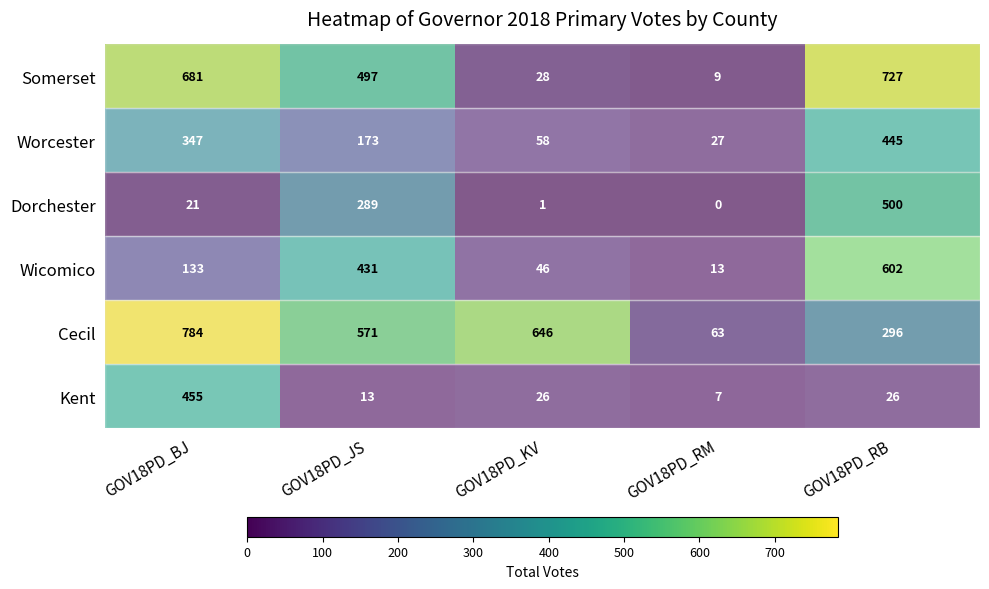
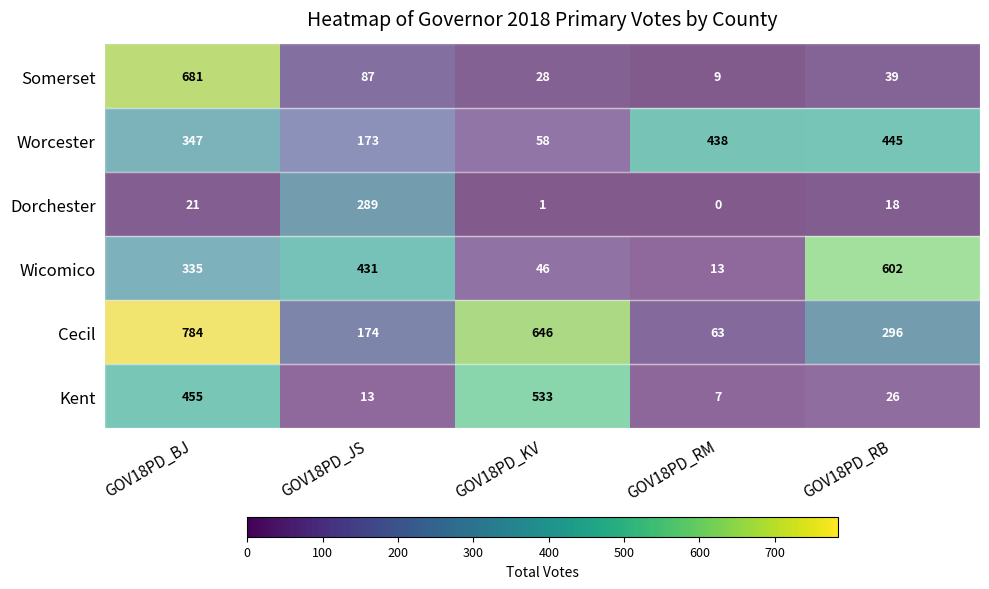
Somerset, GOV18PD_JS: 497 -> 87
Somerset, GOV18PD_RB: 727 -> 39
Worcester, GOV18PD_RM: 27 -> 438
Dorchester, GOV18PD_RB: 500 -> 18
Wicomico, GOV18PD_BJ: 133 -> 335
Cecil, GOV18PD_JS: 571 -> 174
Kent, GOV18PD_KV: 26 -> 533
